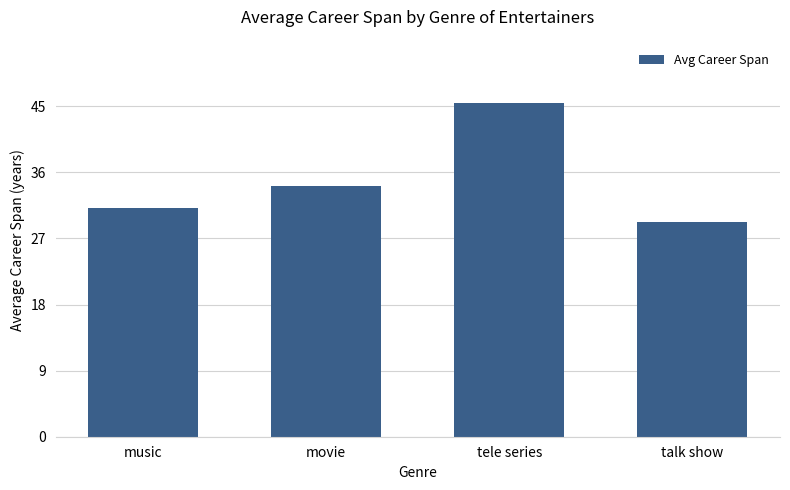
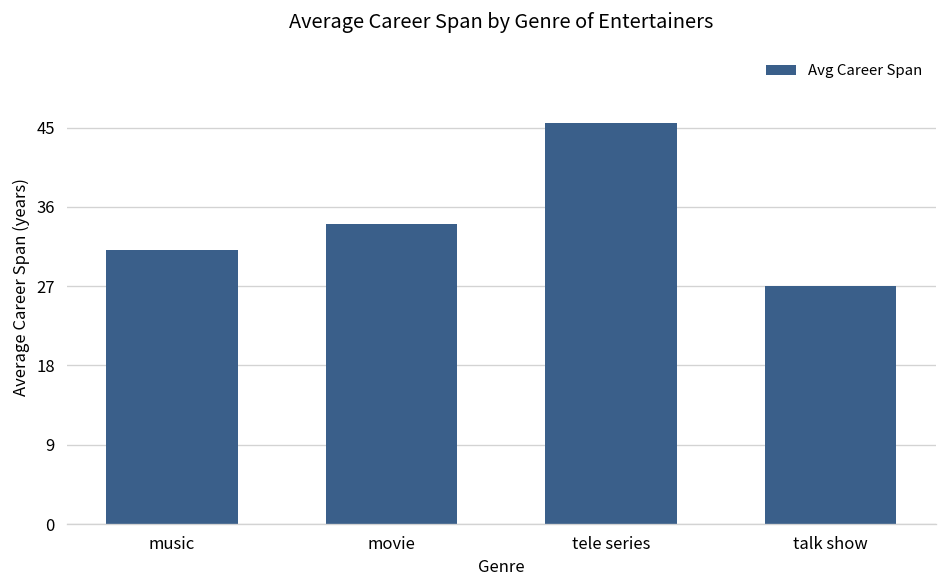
talk show: 29 -> 27
